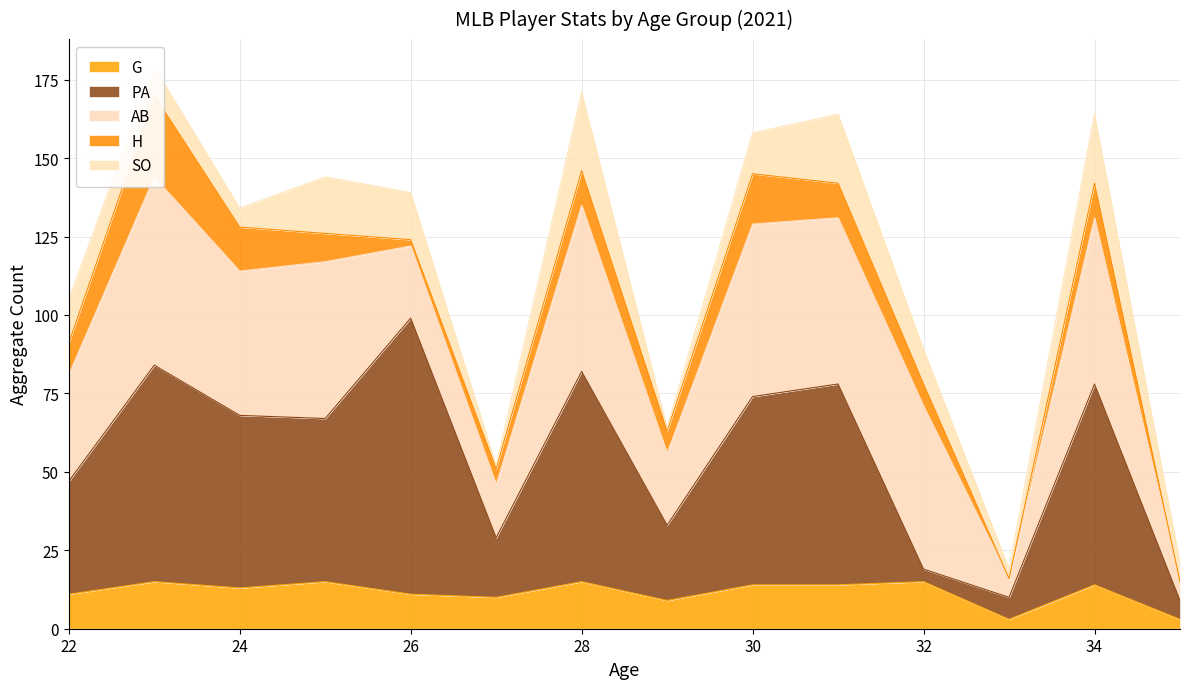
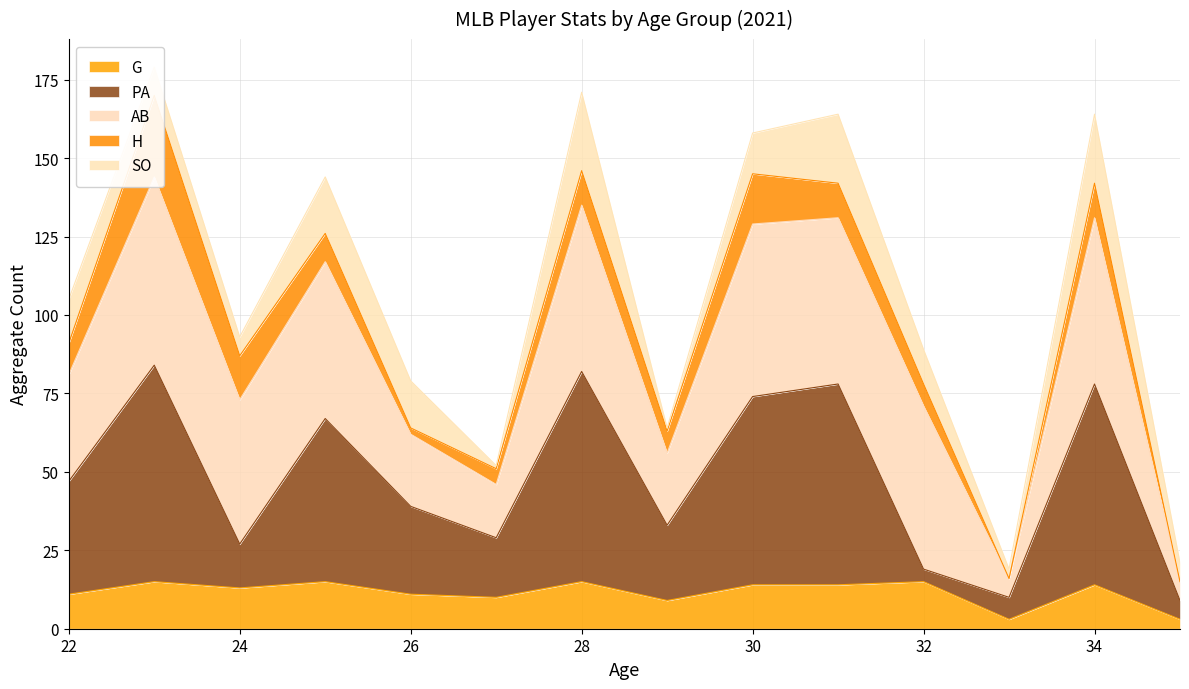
PA, 24: 55 -> 14
PA, 26: 88 -> 28
